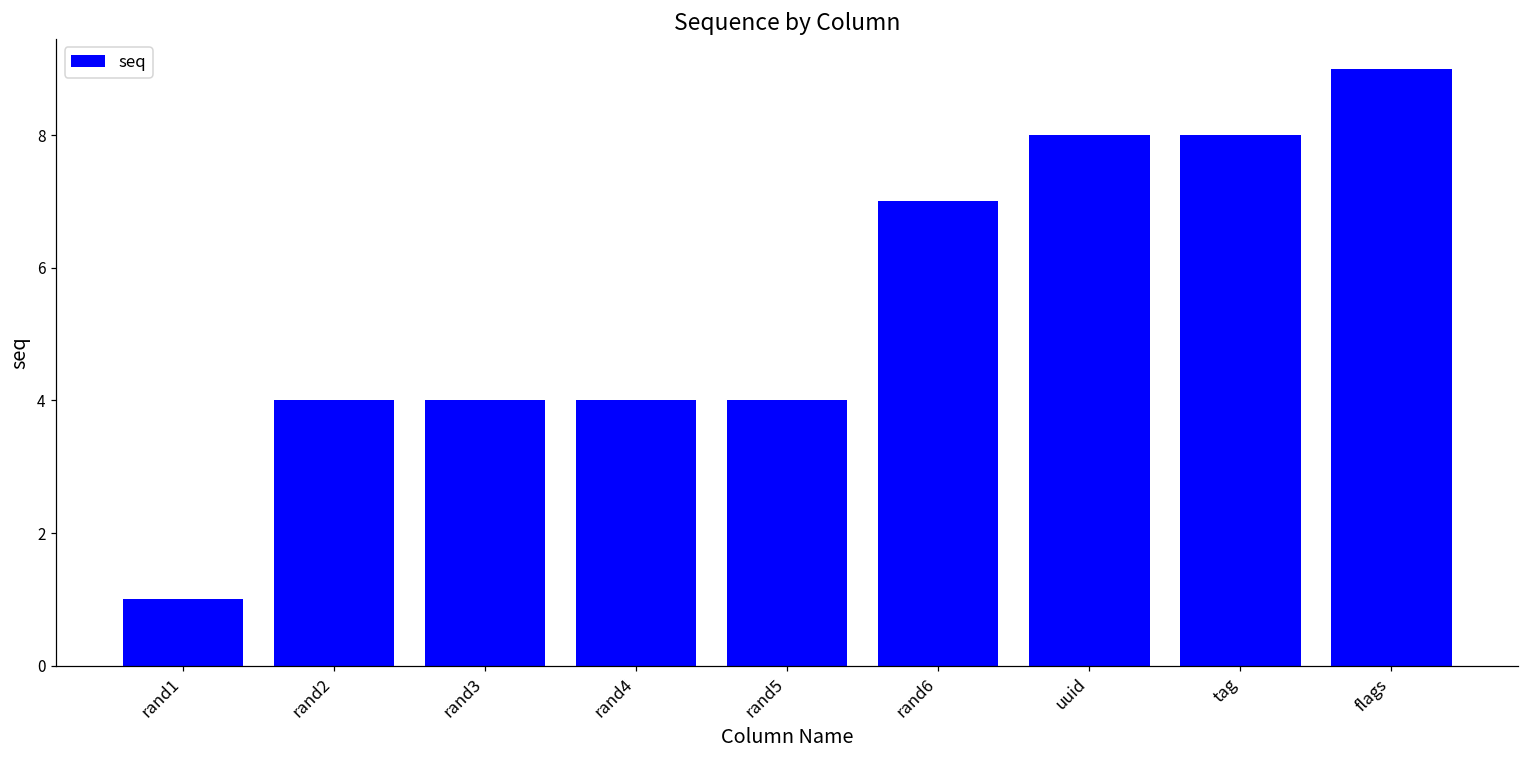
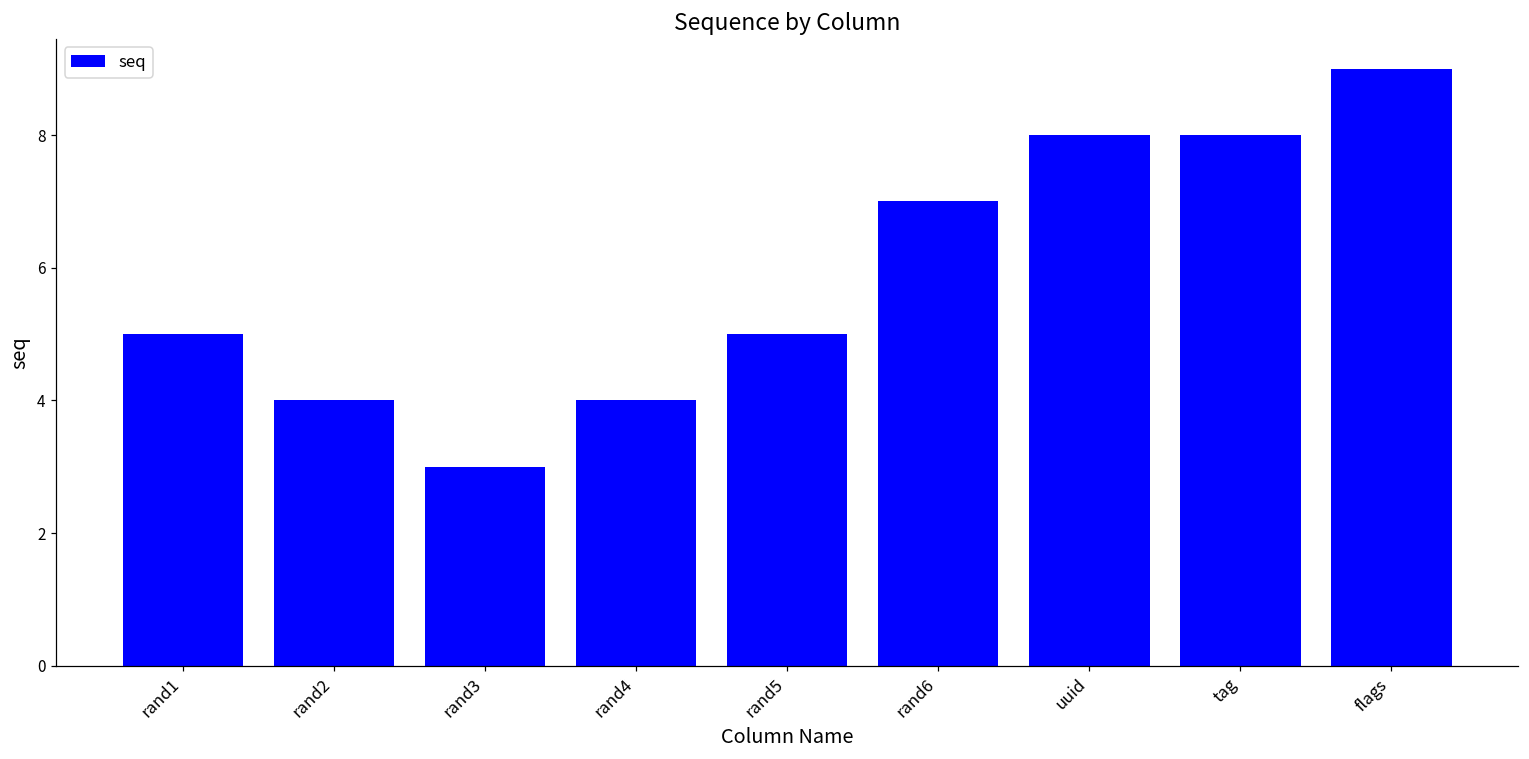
rand1: 1 -> 5
rand3: 4 -> 3
rand5: 4 -> 5
